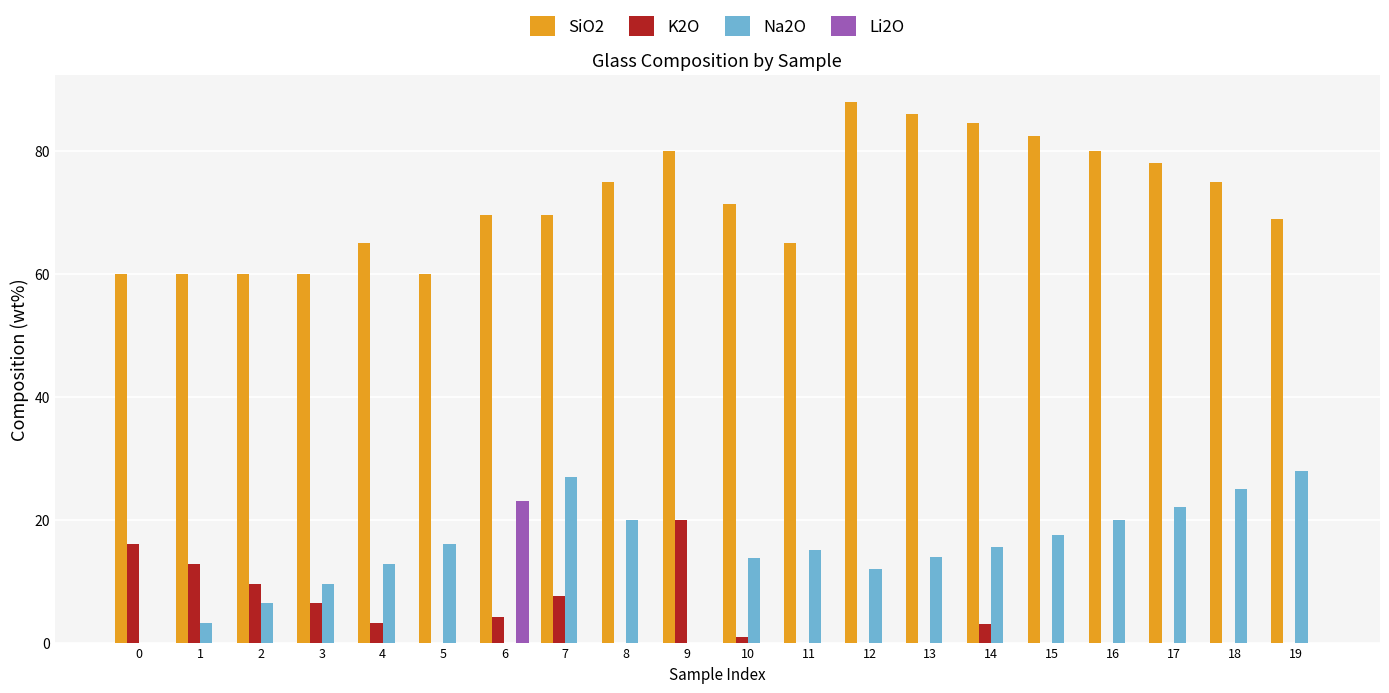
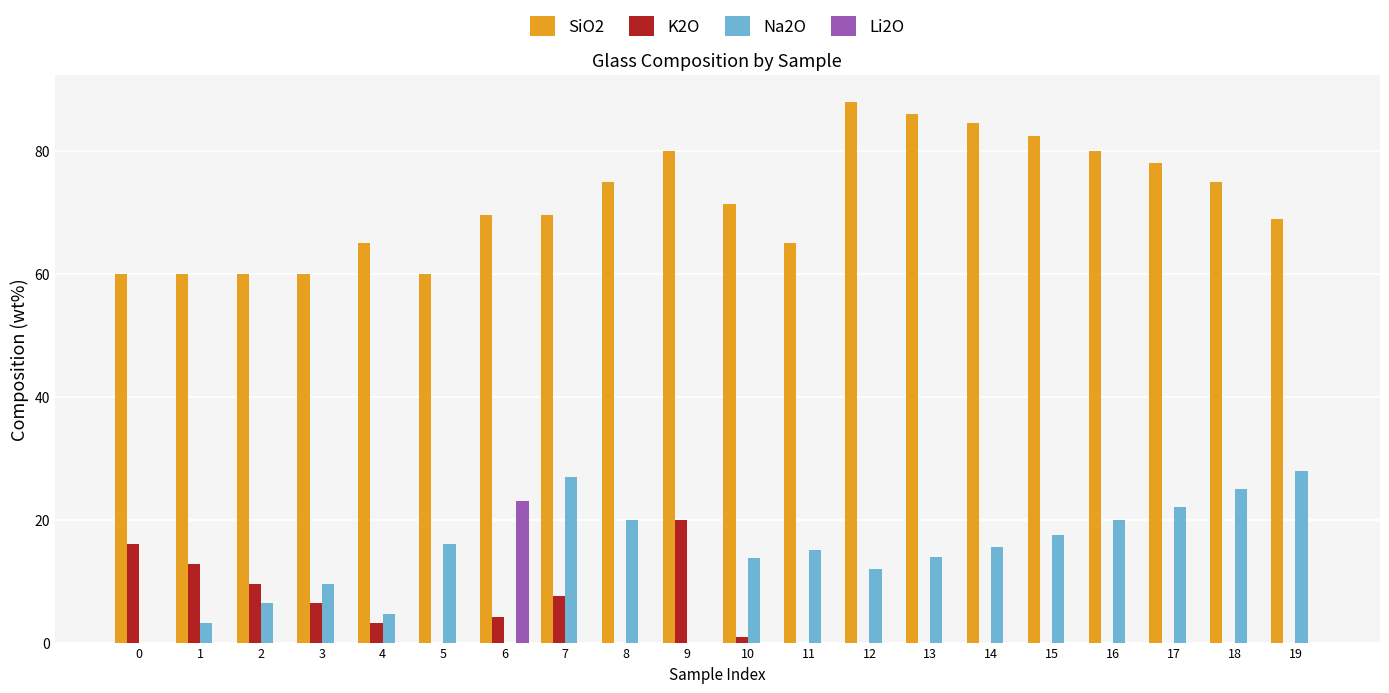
Na2O, 4: 13 -> 5
K2O, 14: 3 -> 0
